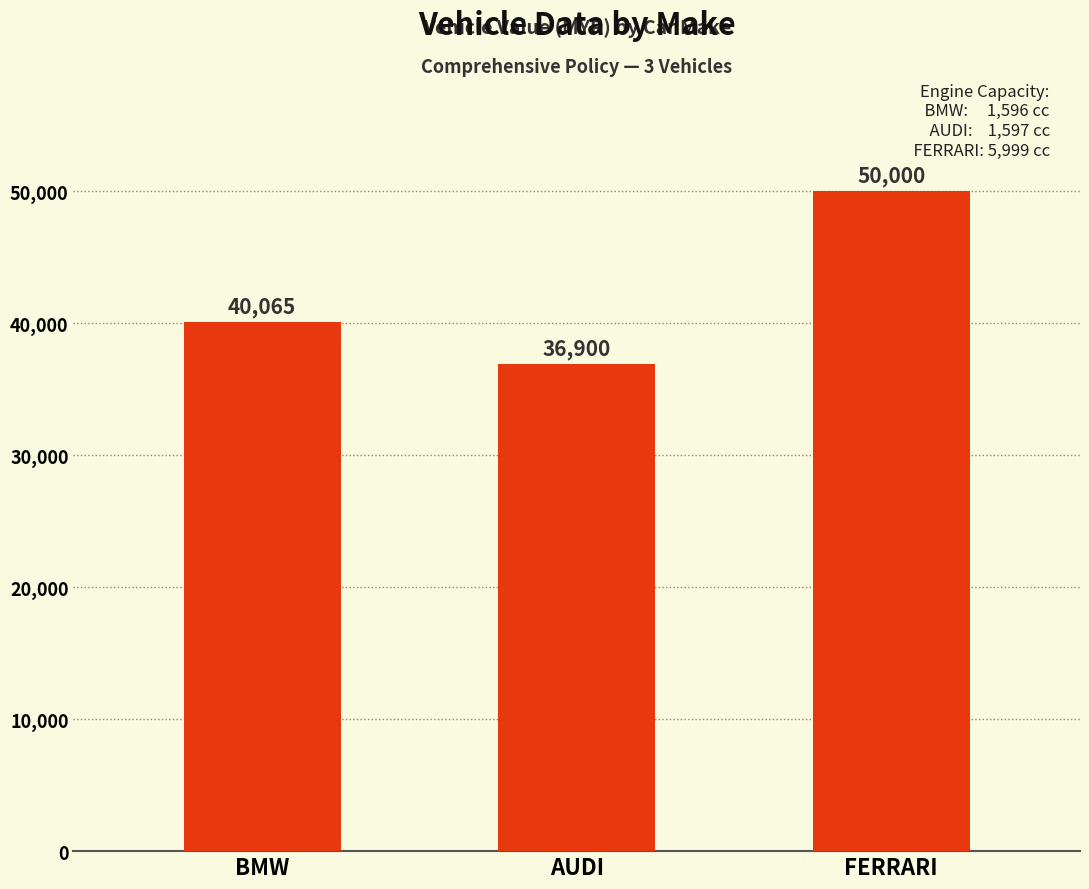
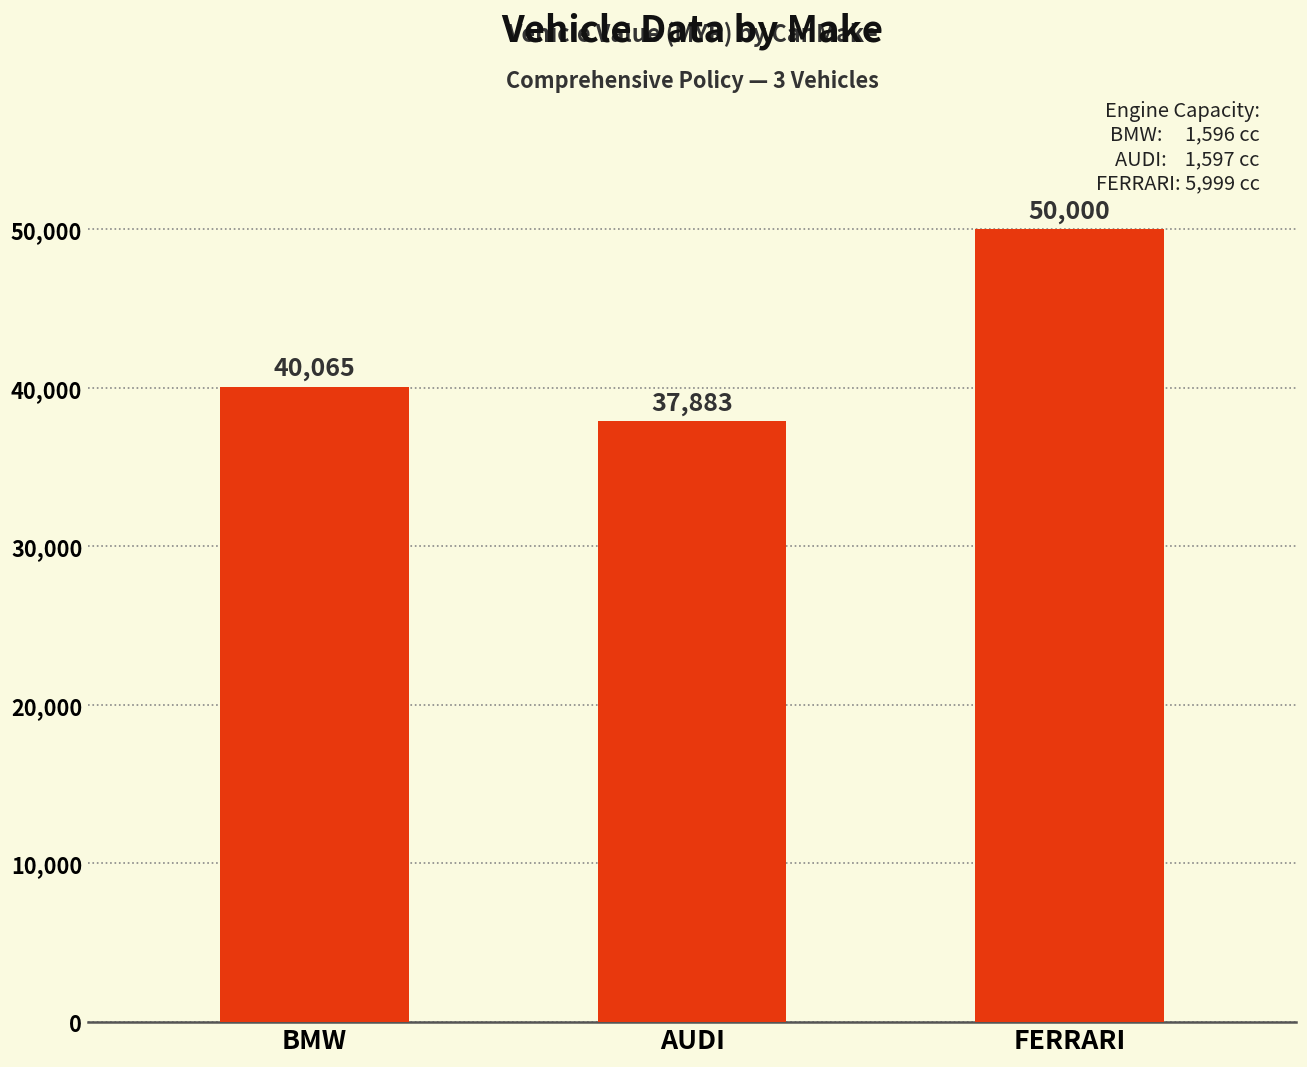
AUDI: 36,900 -> 37,883
